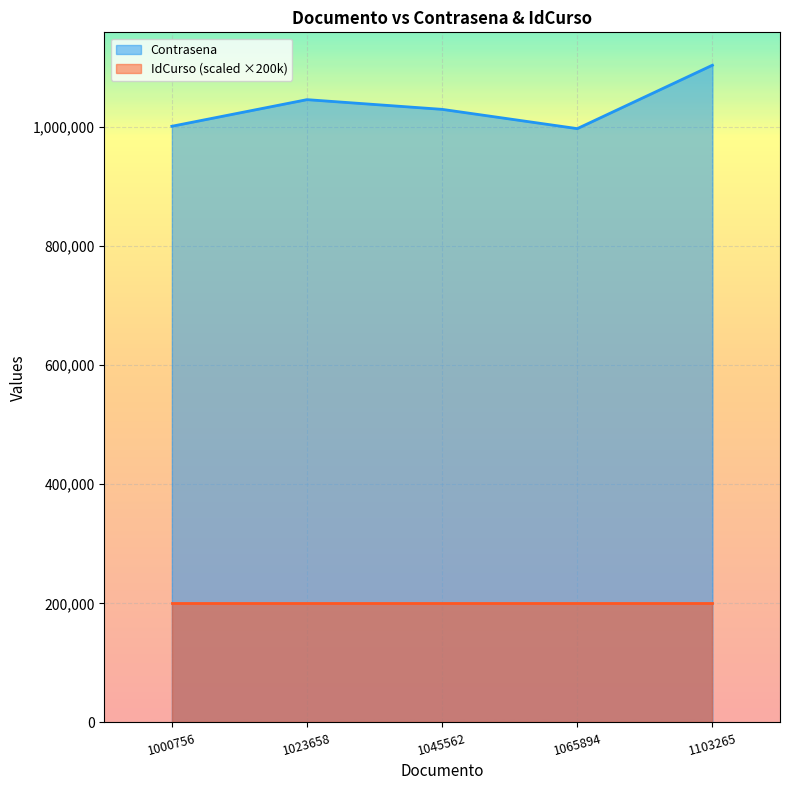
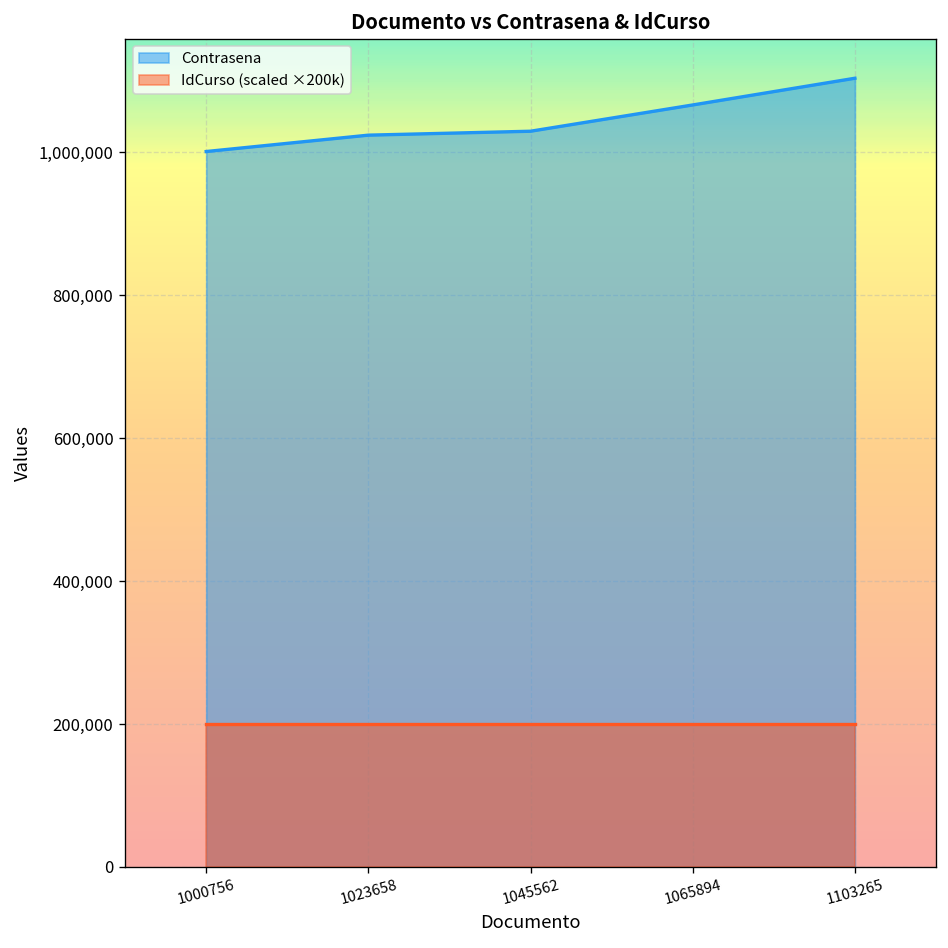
Contrasena, 1023658: 1,050,000 -> 1,020,000
Contrasena, 1065894: 1,000,000 -> 1,070,000
